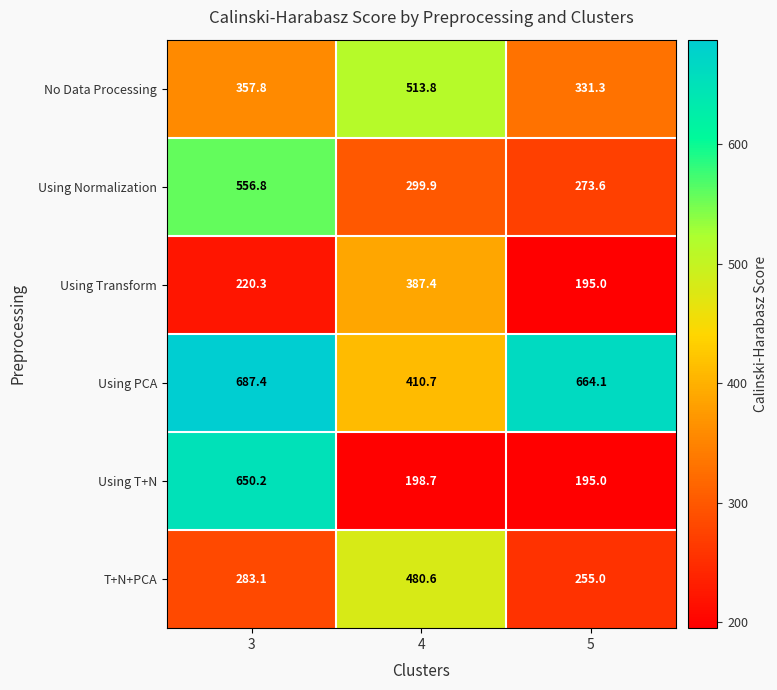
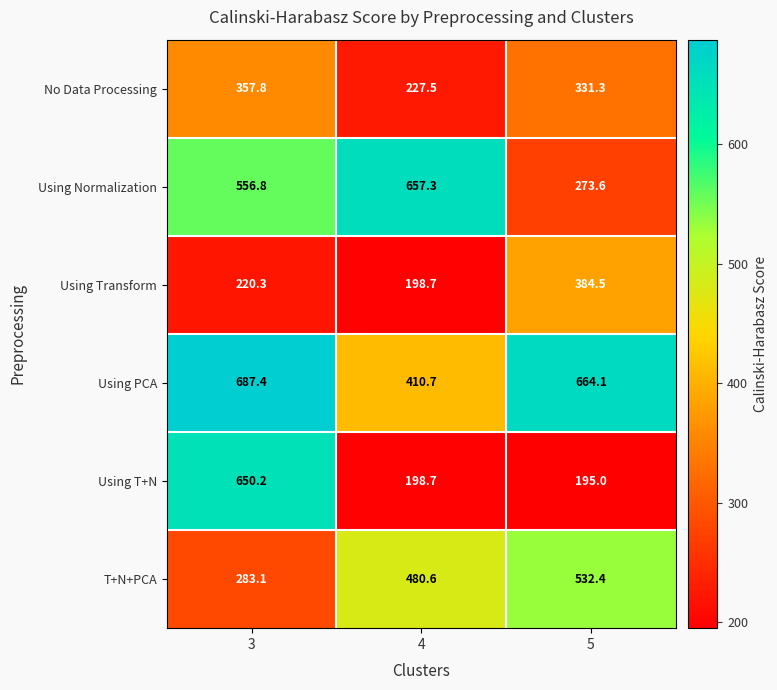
No Data Processing, 4: 513.8 -> 227.5
Using Normalization, 4: 299.9 -> 657.3
Using Transform, 4: 387.4 -> 198.7
Using Transform, 5: 195.0 -> 384.5
T+N+PCA, 5: 255.0 -> 532.4
